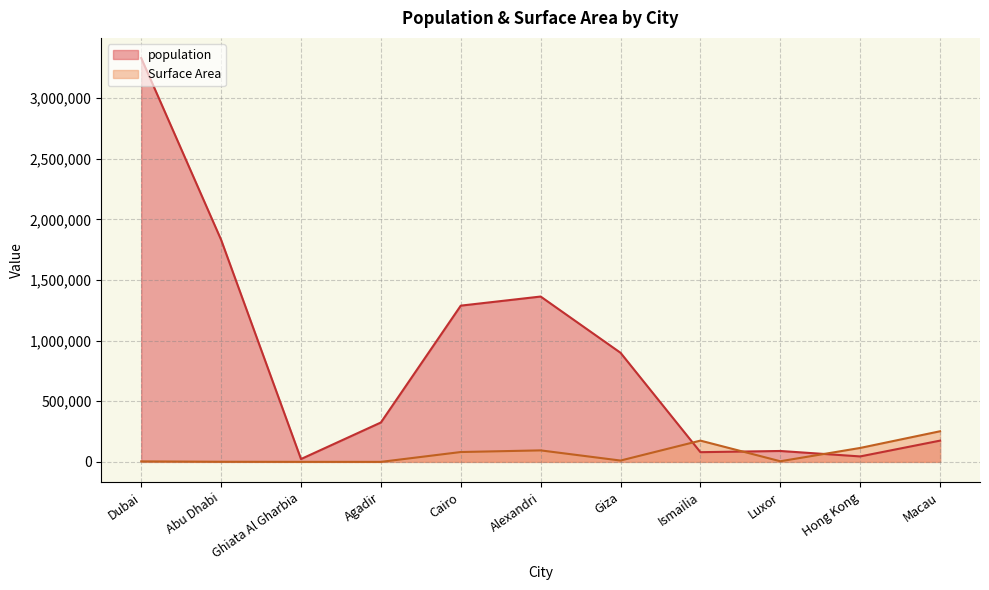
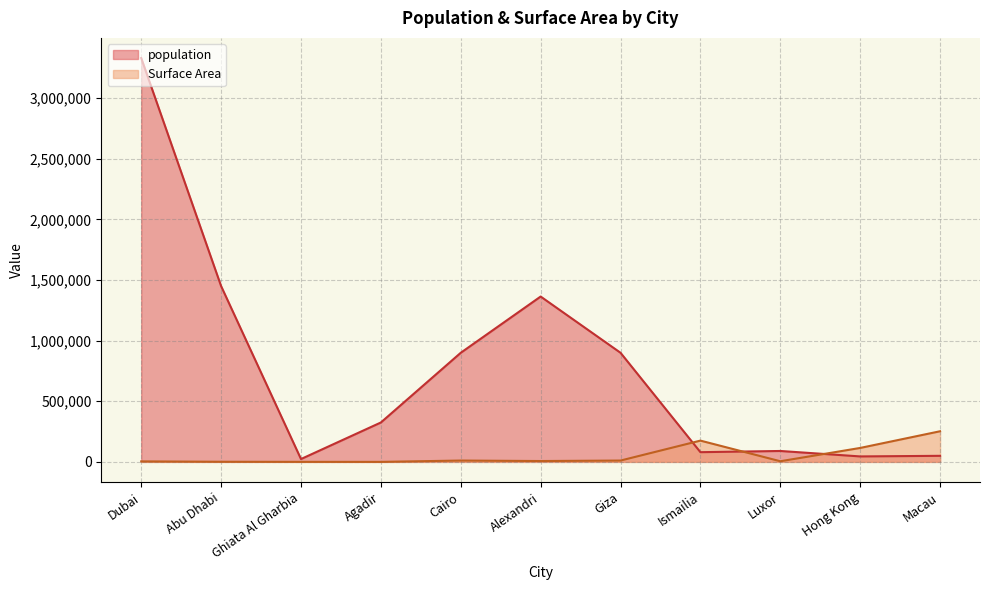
population, Abu Dhabi: 1,830,000 -> 1,450,000
population, Cairo: 1,290,000 -> 900,000
Surface Area, Cairo: 80,000 -> 10,000
Surface Area, Alexandri: 90,000 -> 10,000
population, Macau: 180,000 -> 50,000
